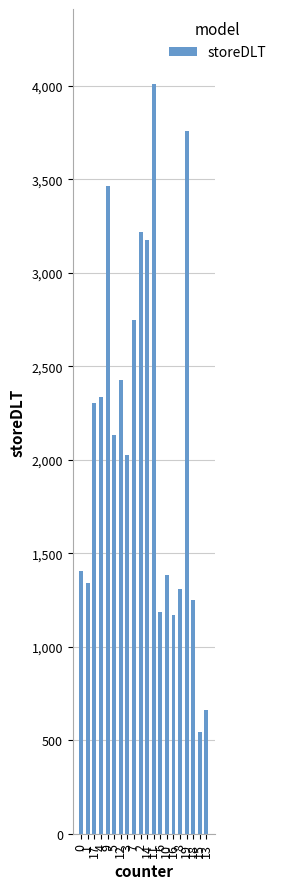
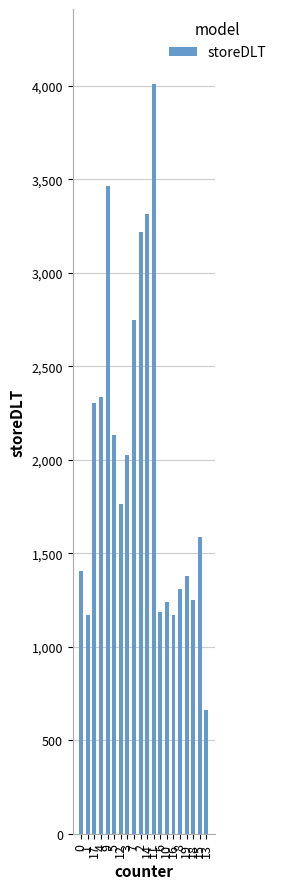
1: 1,340 -> 1,170
12: 2,430 -> 1,760
14: 3,180 -> 3,310
10: 1,380 -> 1,240
19: 3,760 -> 1,380
15: 540 -> 1,590
